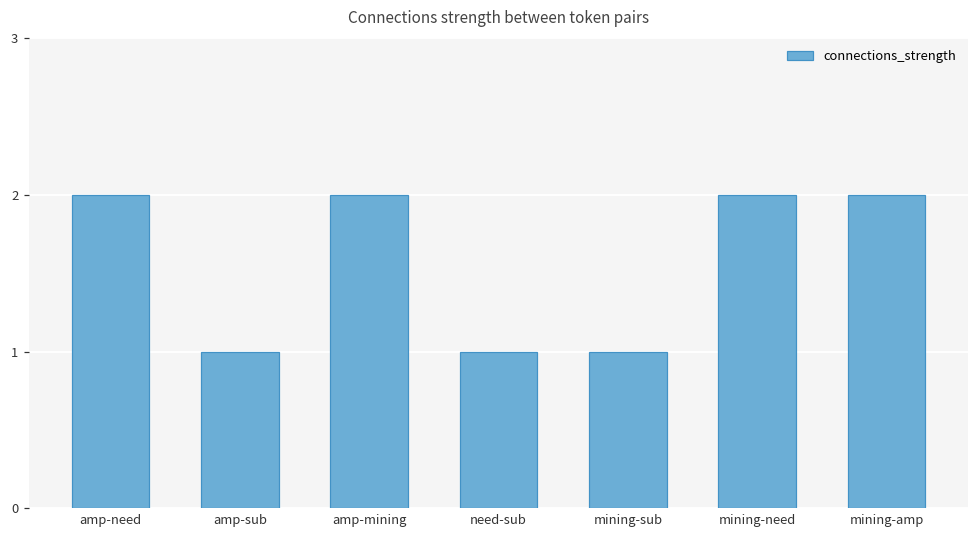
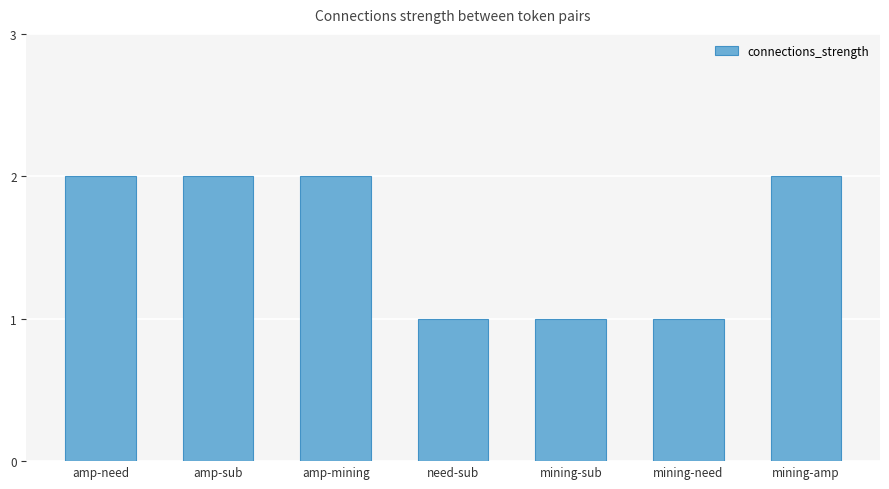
amp-sub: 1 -> 2
mining-need: 2 -> 1
